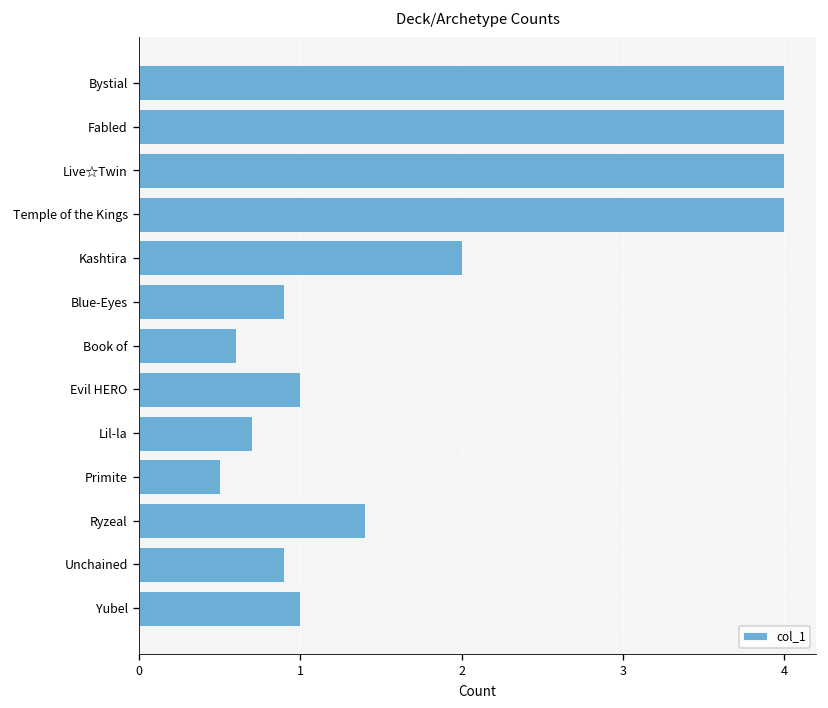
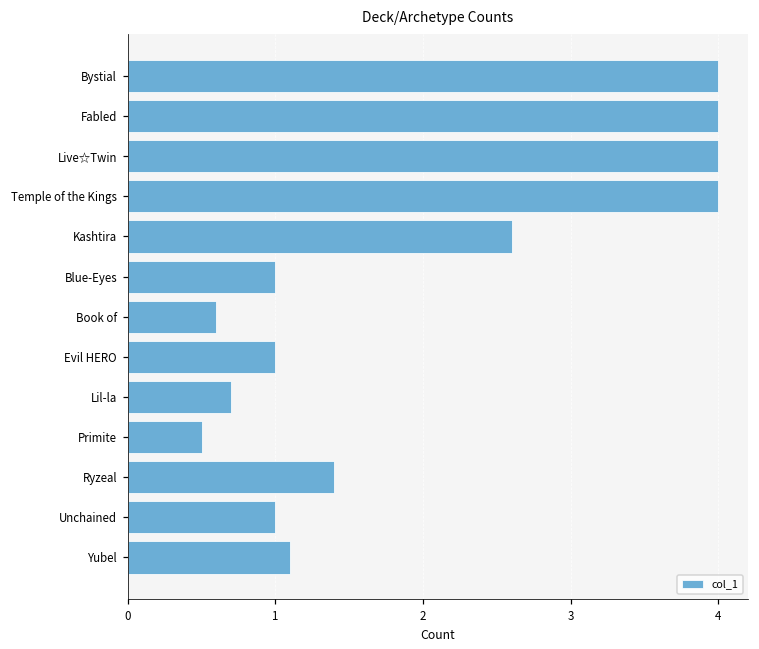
Kashtira: 2.0 -> 2.6
Blue-Eyes: 0.9 -> 1.0
Unchained: 0.9 -> 1.0
Yubel: 1.0 -> 1.1
